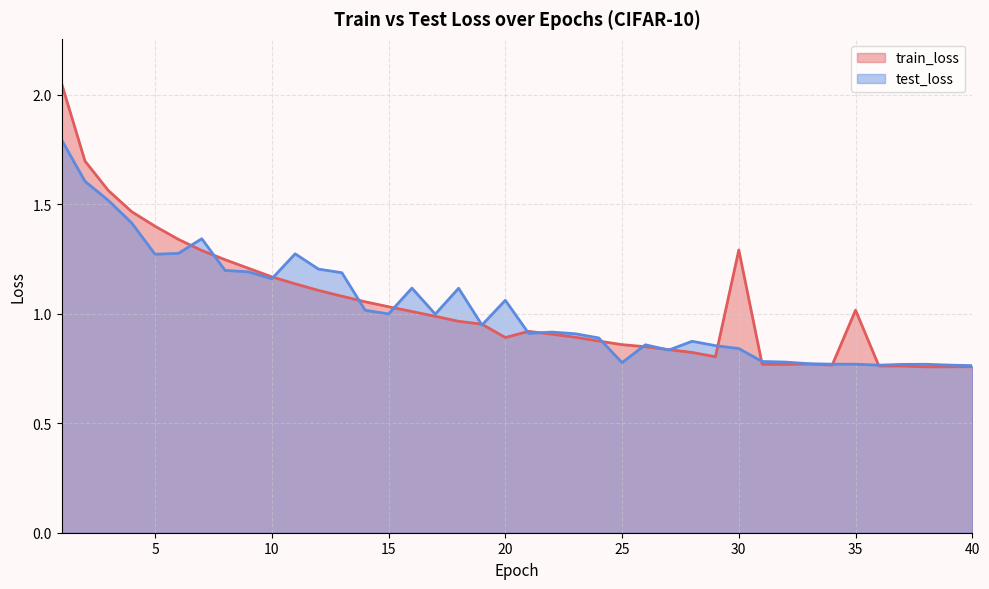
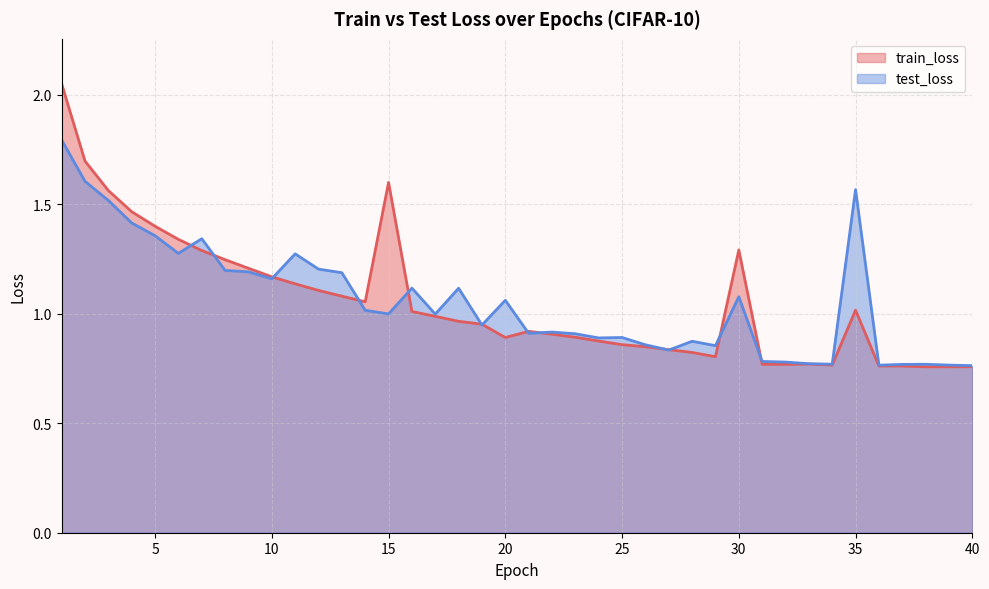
test_loss, 5: 1.27 -> 1.36
train_loss, 15: 1.03 -> 1.60
test_loss, 25: 0.78 -> 0.89
test_loss, 30: 0.84 -> 1.08
test_loss, 35: 0.77 -> 1.57
